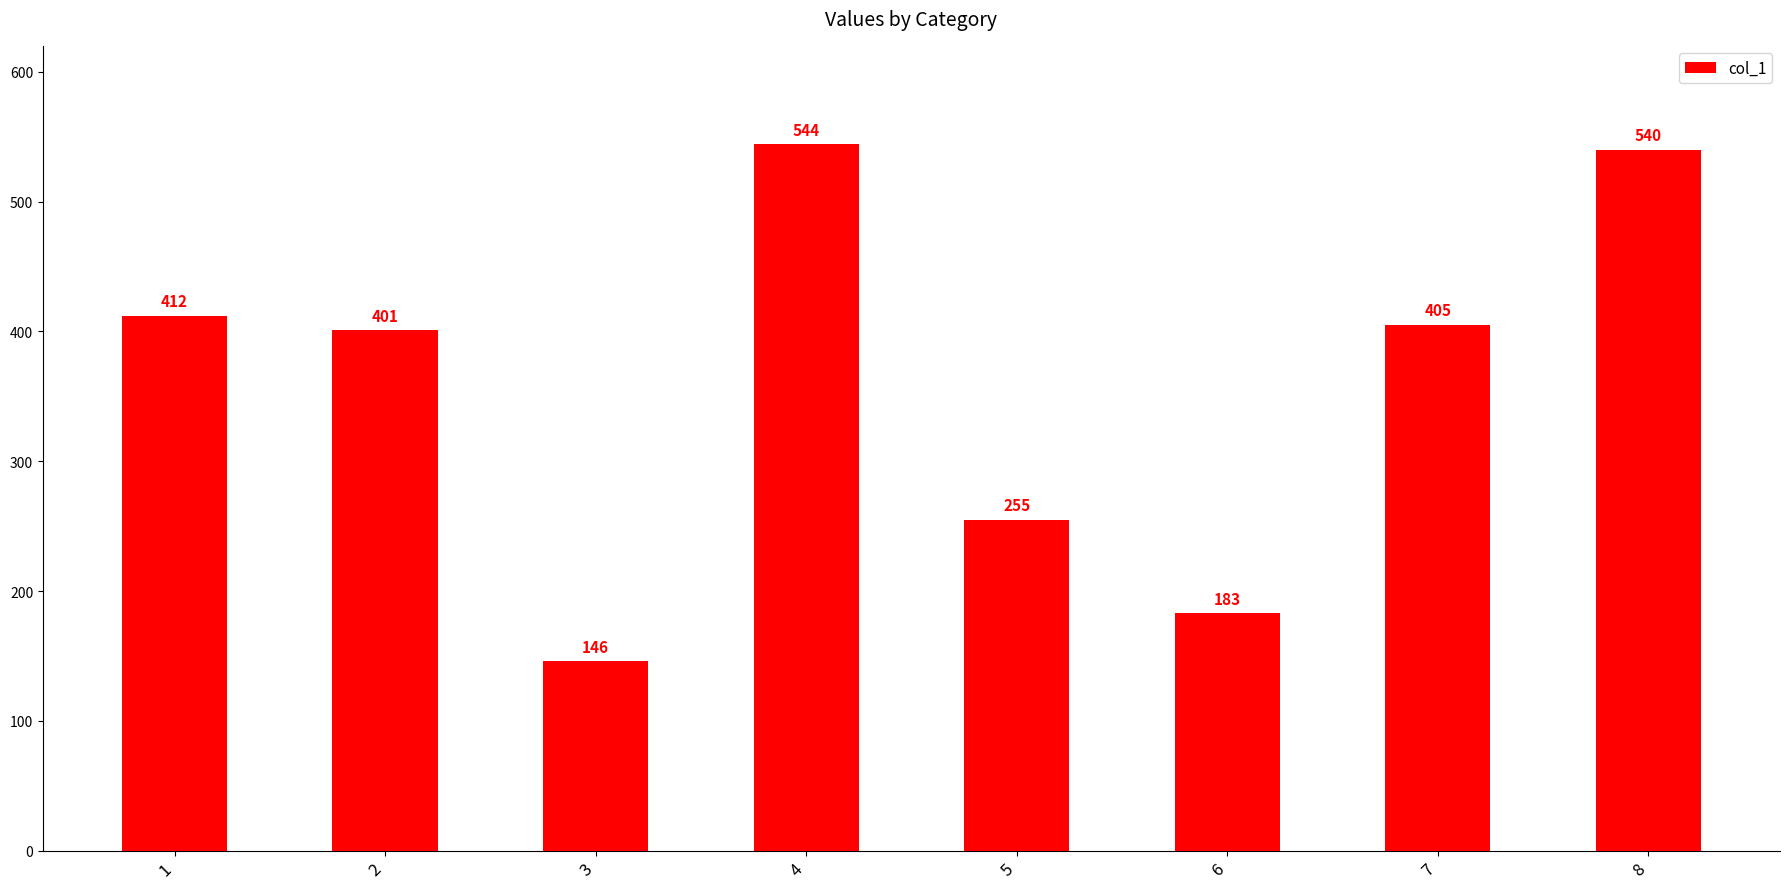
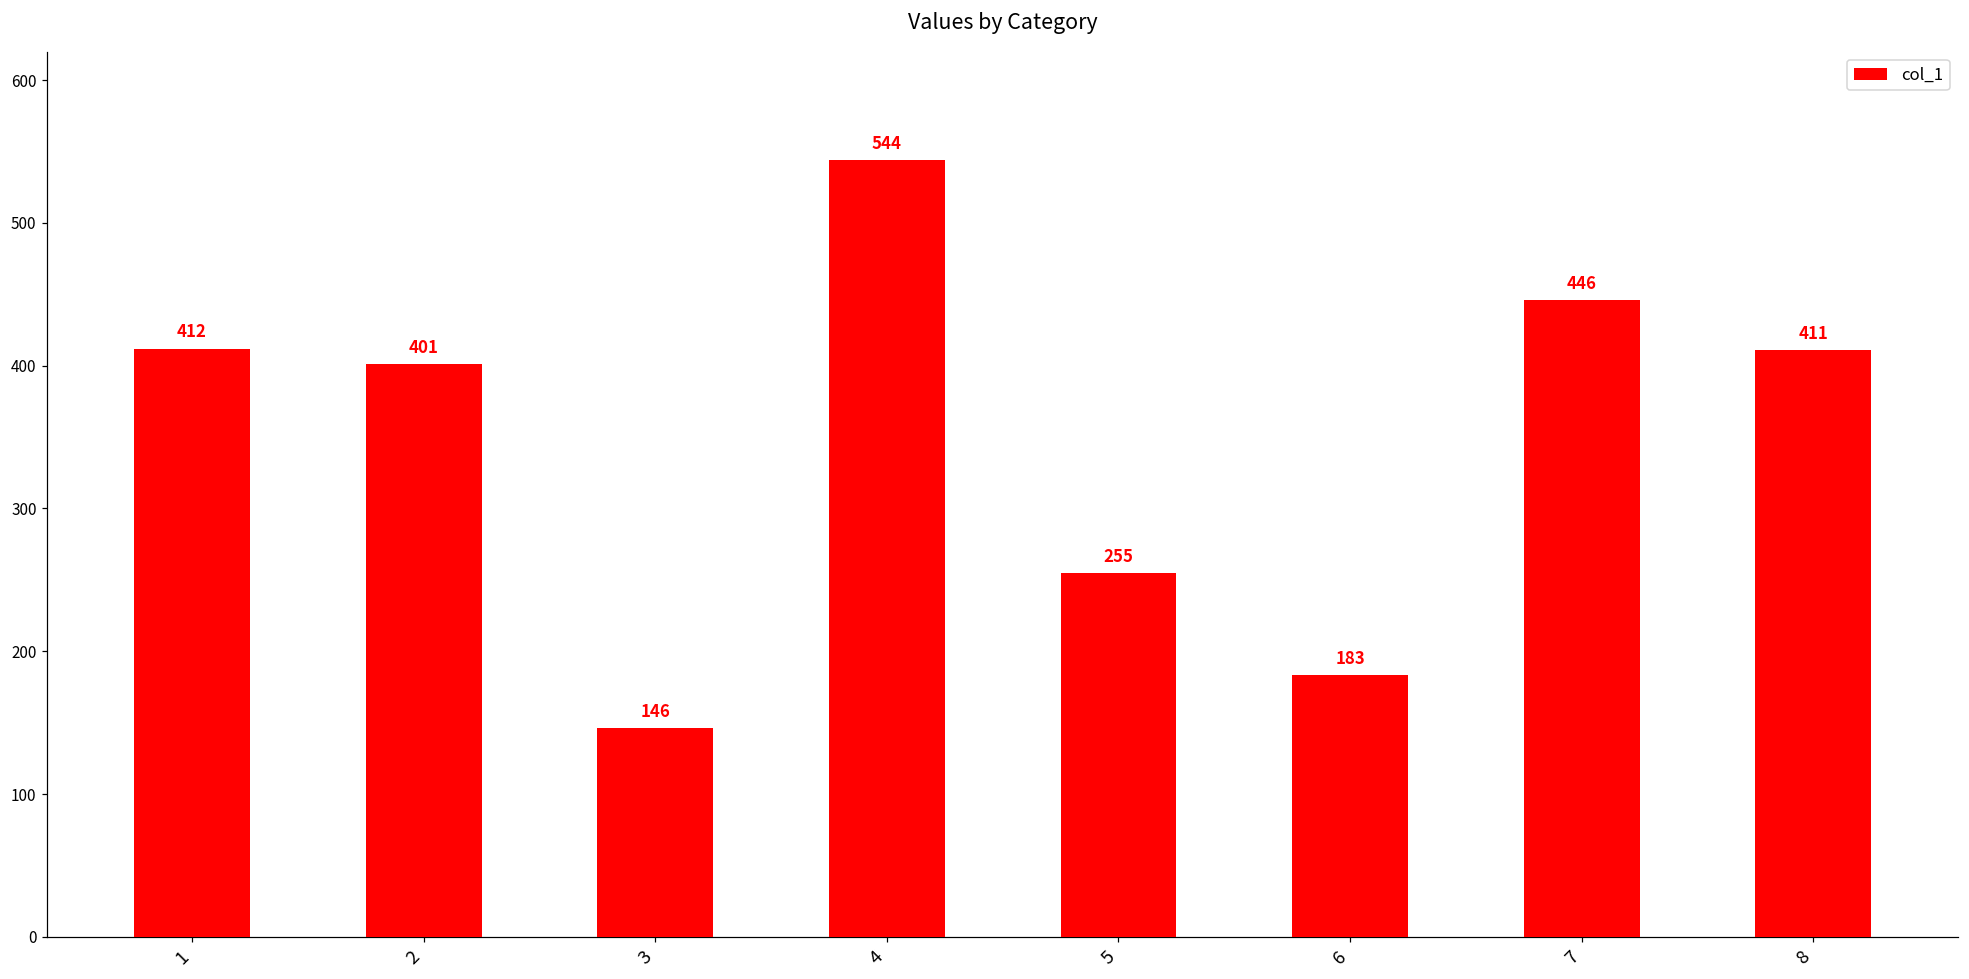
7: 405 -> 446
8: 540 -> 411
